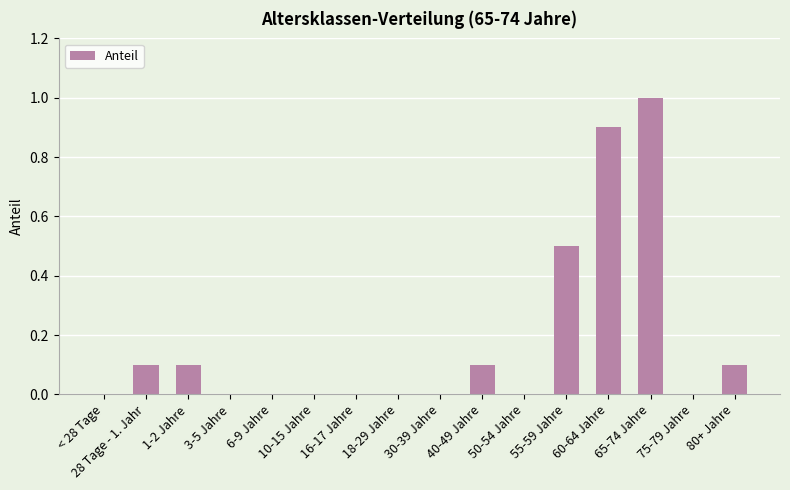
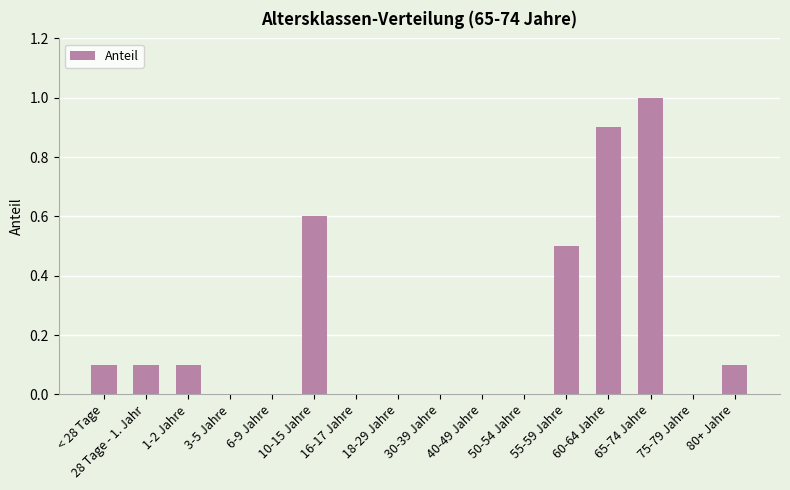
< 28 Tage: 0.0 -> 0.1
10-15 Jahre: 0.0 -> 0.6
40-49 Jahre: 0.1 -> 0.0
